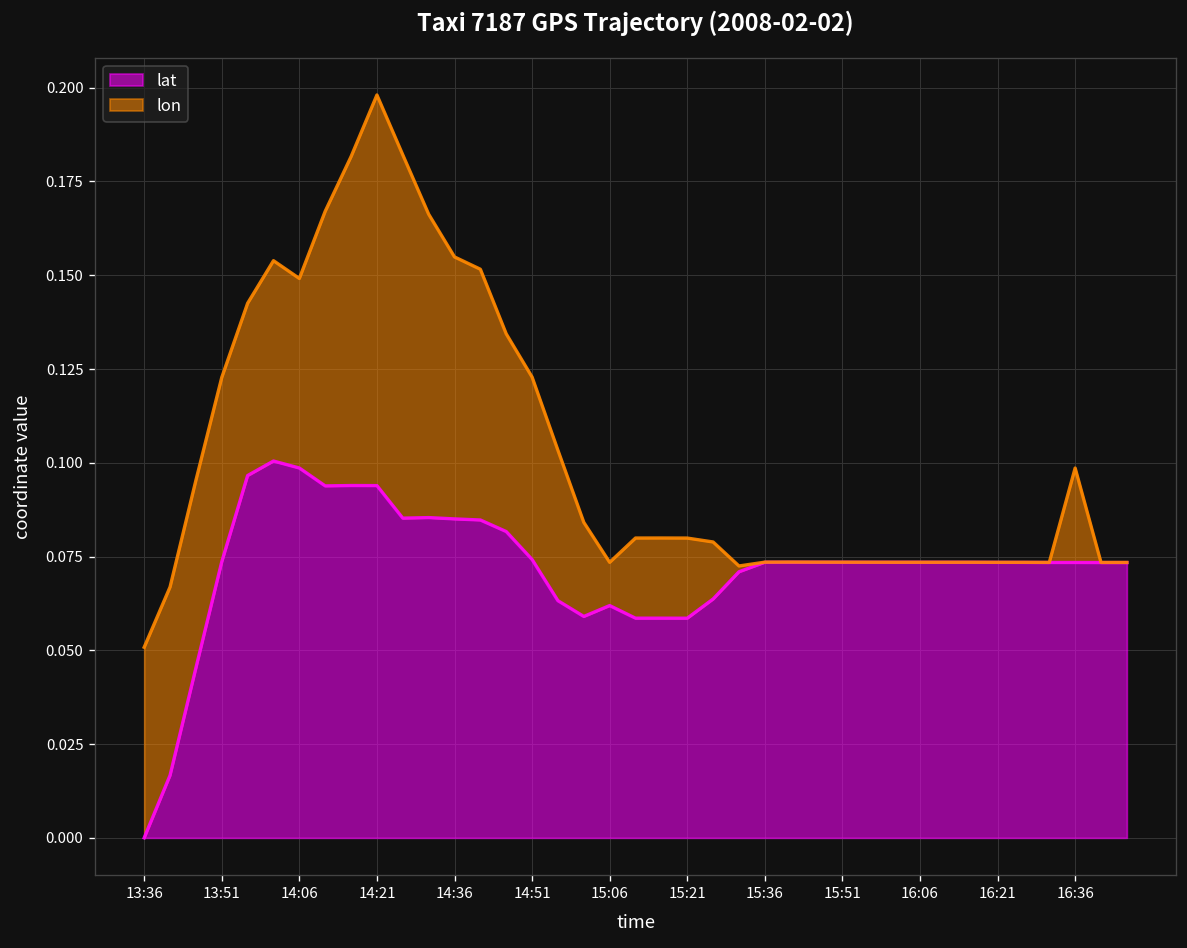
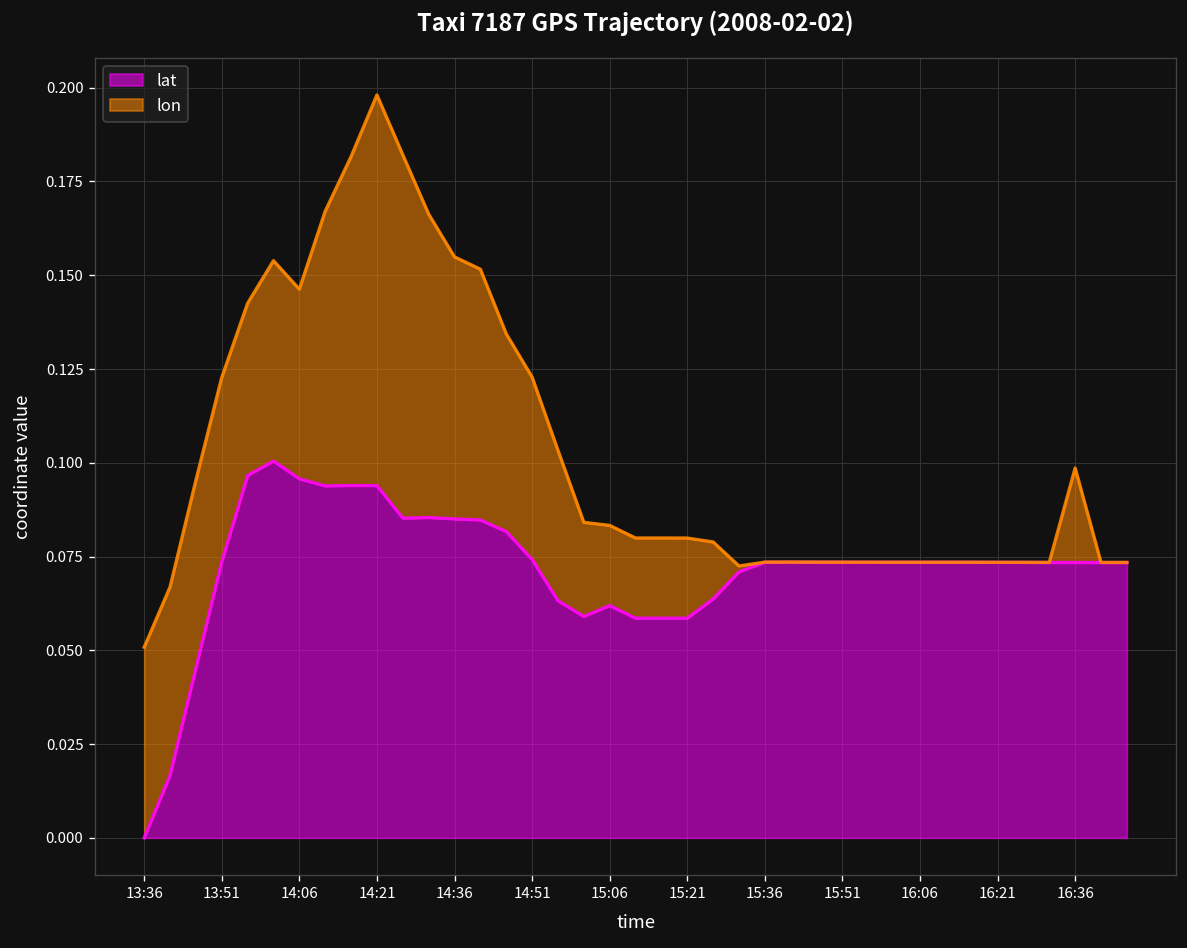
lat, 14:06: 0.099 -> 0.096
lon, 15:06: 0.012 -> 0.021
